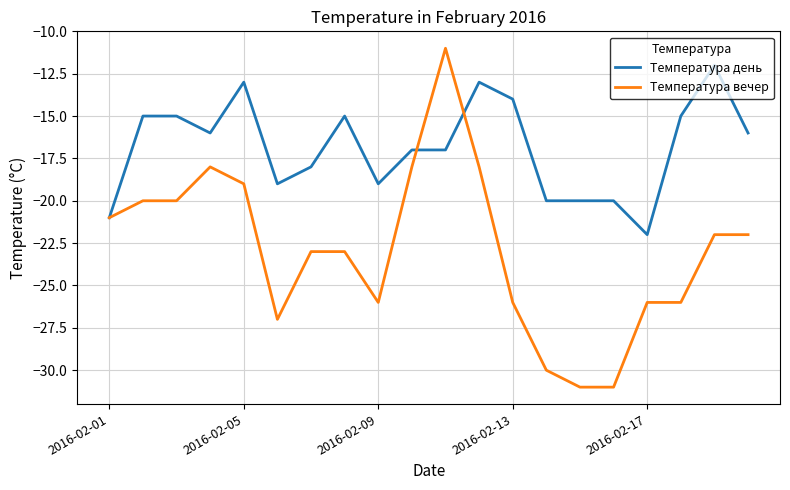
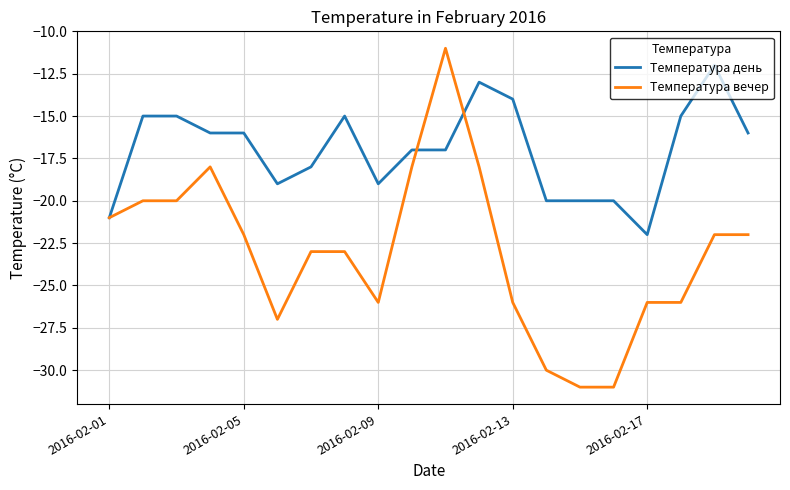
Температура день, 2016-02-05: -13 -> -16
Температура вечер, 2016-02-05: -19 -> -22
